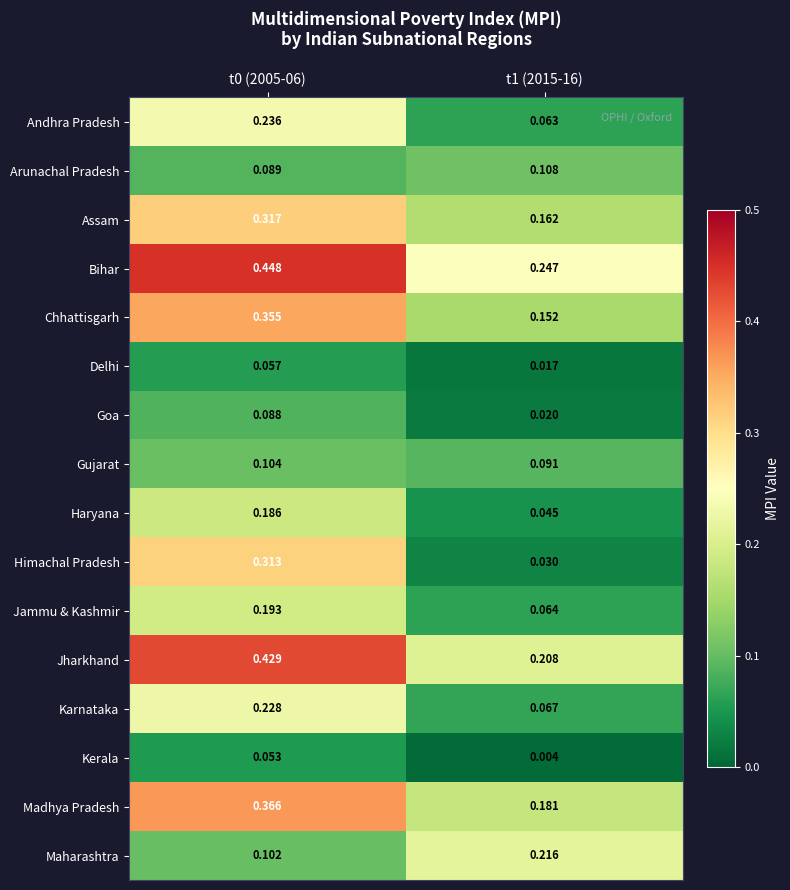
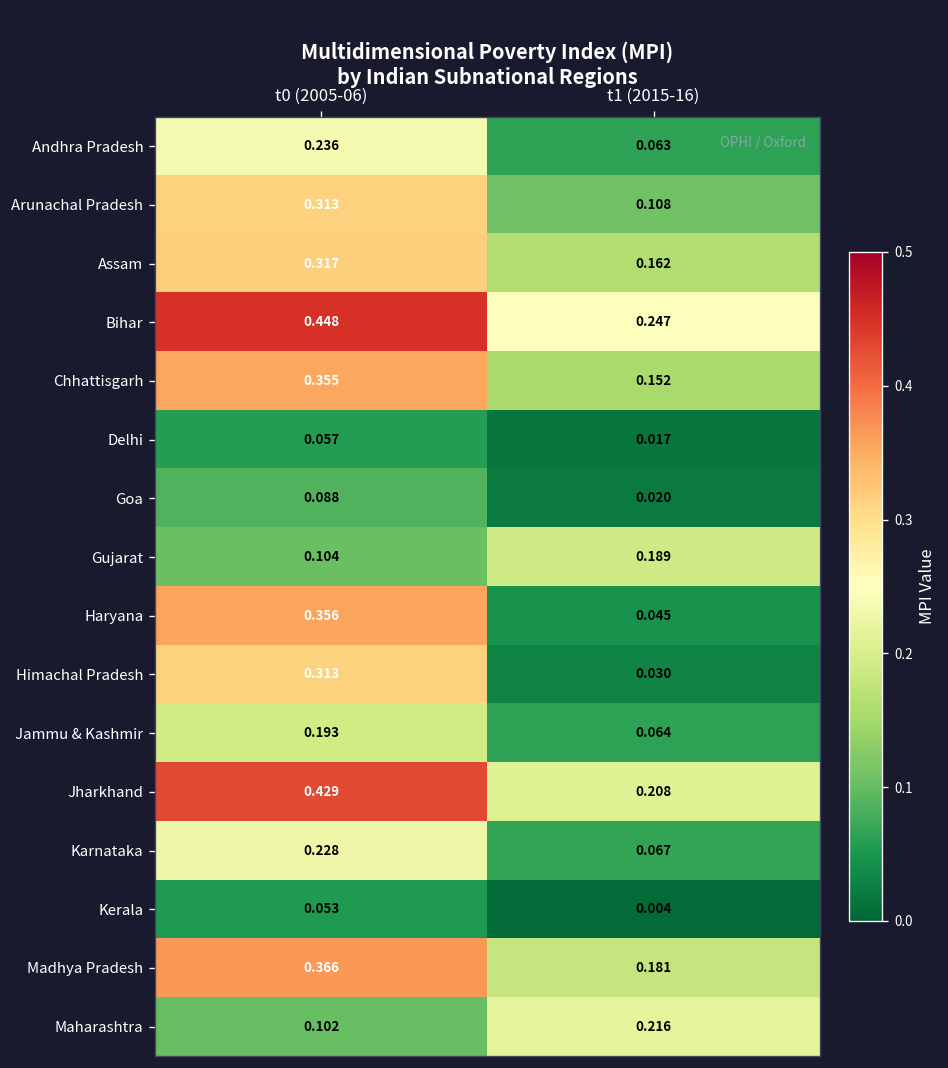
Arunachal Pradesh, t0 (2005-06): 0.089 -> 0.313
Gujarat, t1 (2015-16): 0.091 -> 0.189
Haryana, t0 (2005-06): 0.186 -> 0.356
